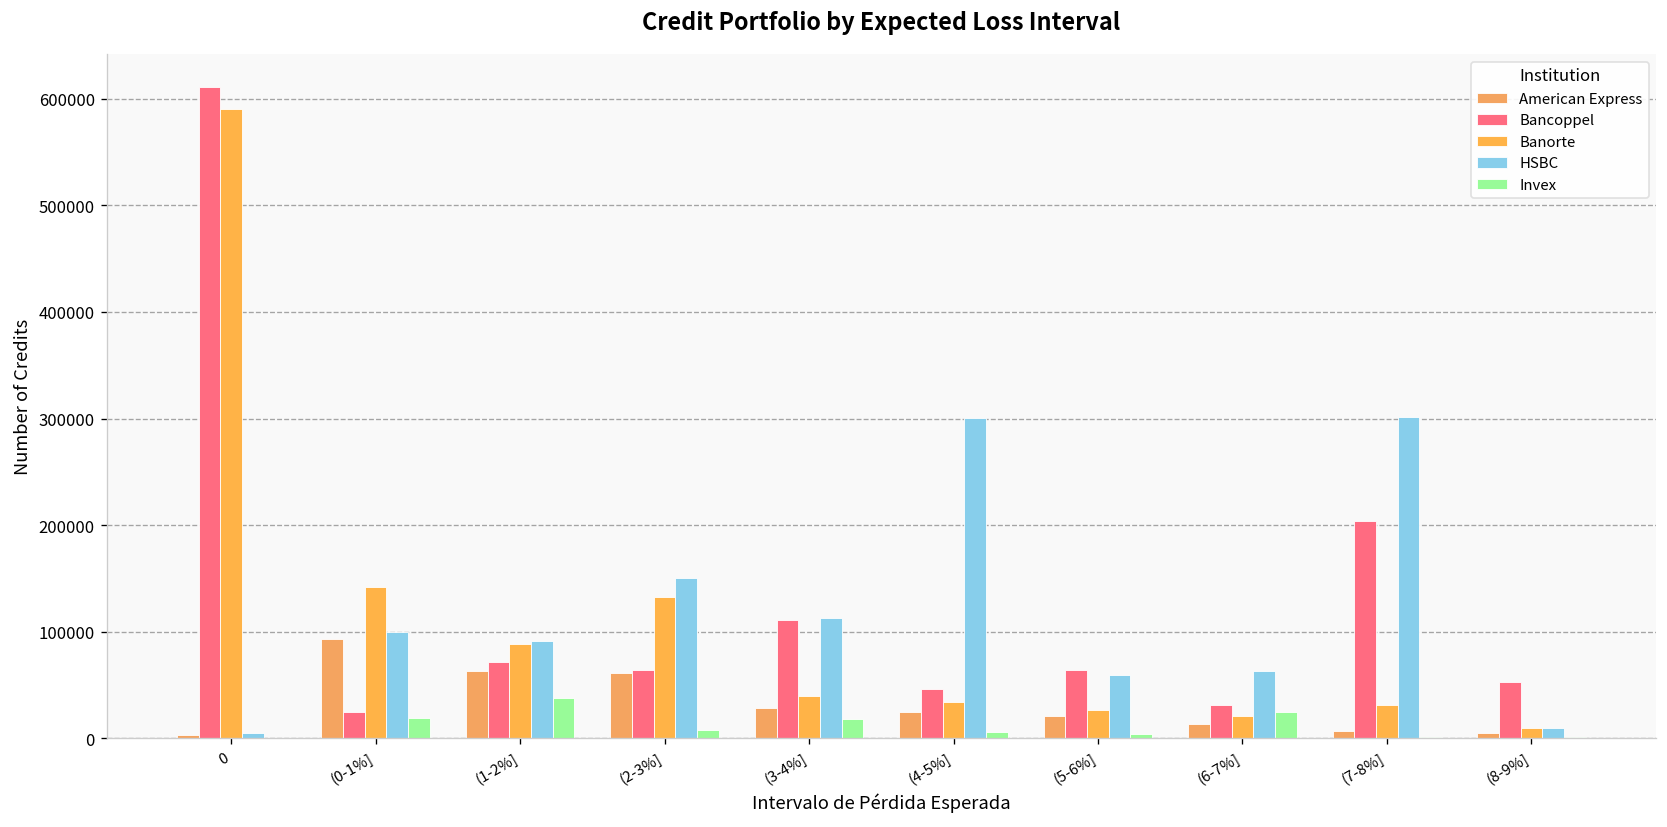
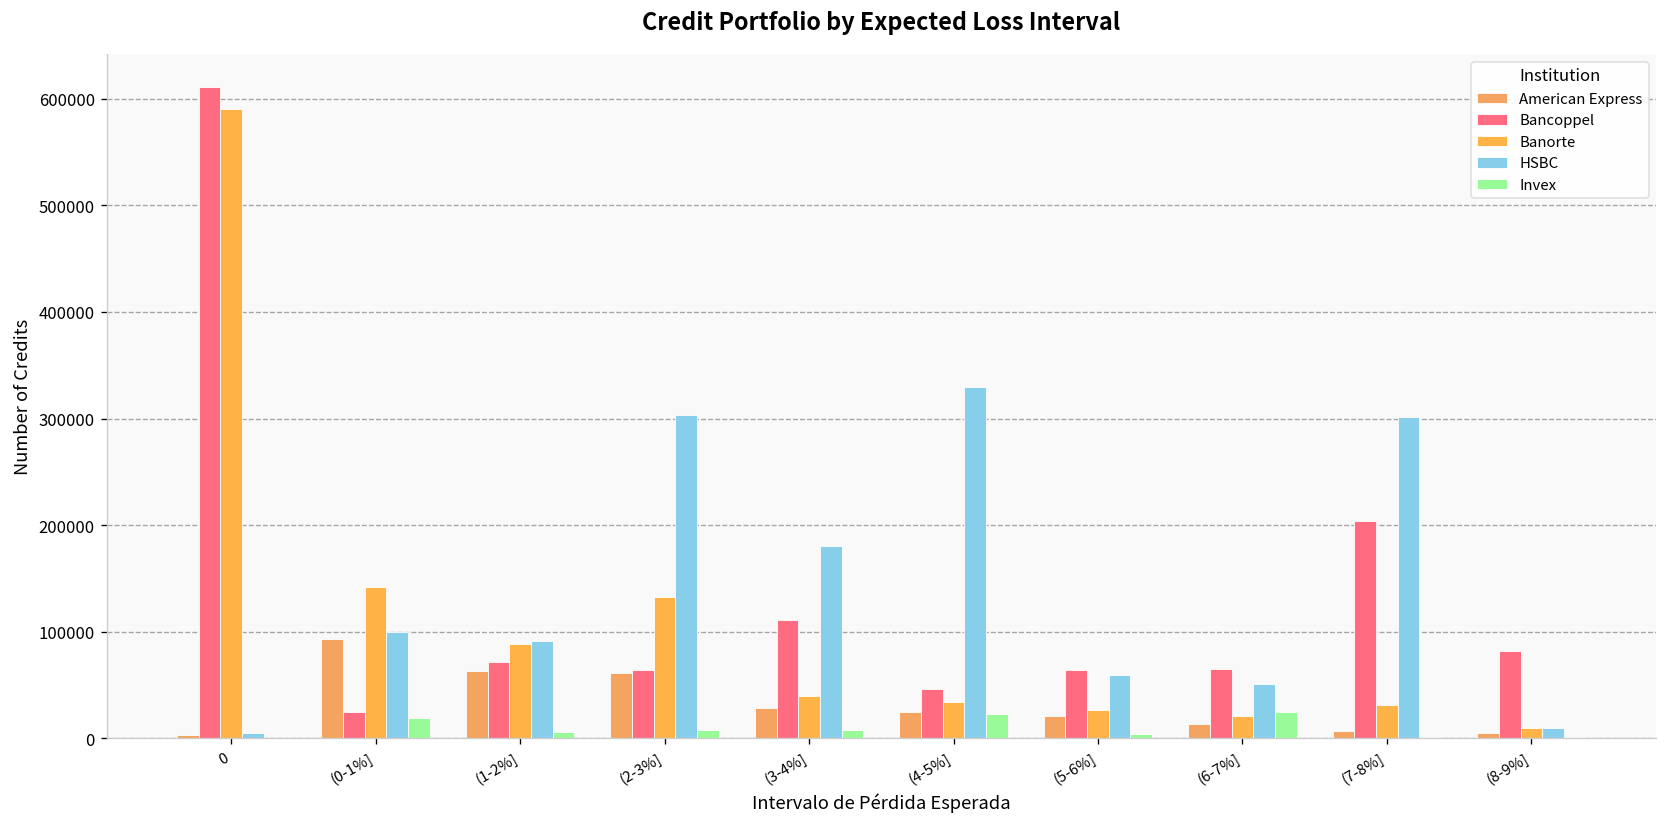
Invex, (1-2%]: 40000 -> 10000
HSBC, (2-3%]: 150000 -> 300000
HSBC, (3-4%]: 110000 -> 180000
Invex, (3-4%]: 20000 -> 10000
HSBC, (4-5%]: 300000 -> 330000
Invex, (4-5%]: 10000 -> 20000
Bancoppel, (6-7%]: 30000 -> 70000
HSBC, (6-7%]: 60000 -> 50000
Bancoppel, (8-9%]: 50000 -> 80000
